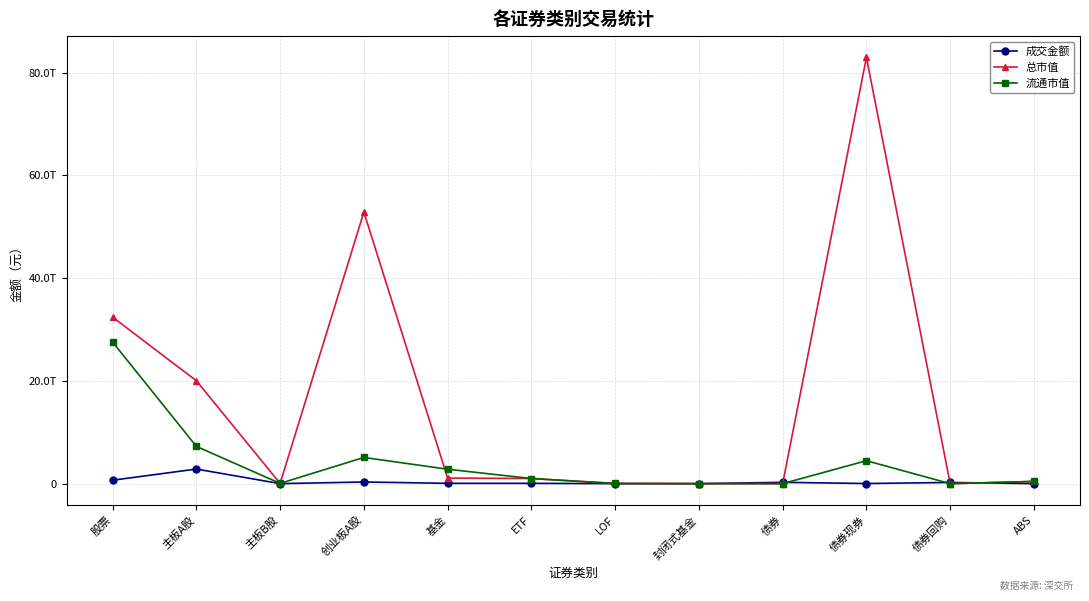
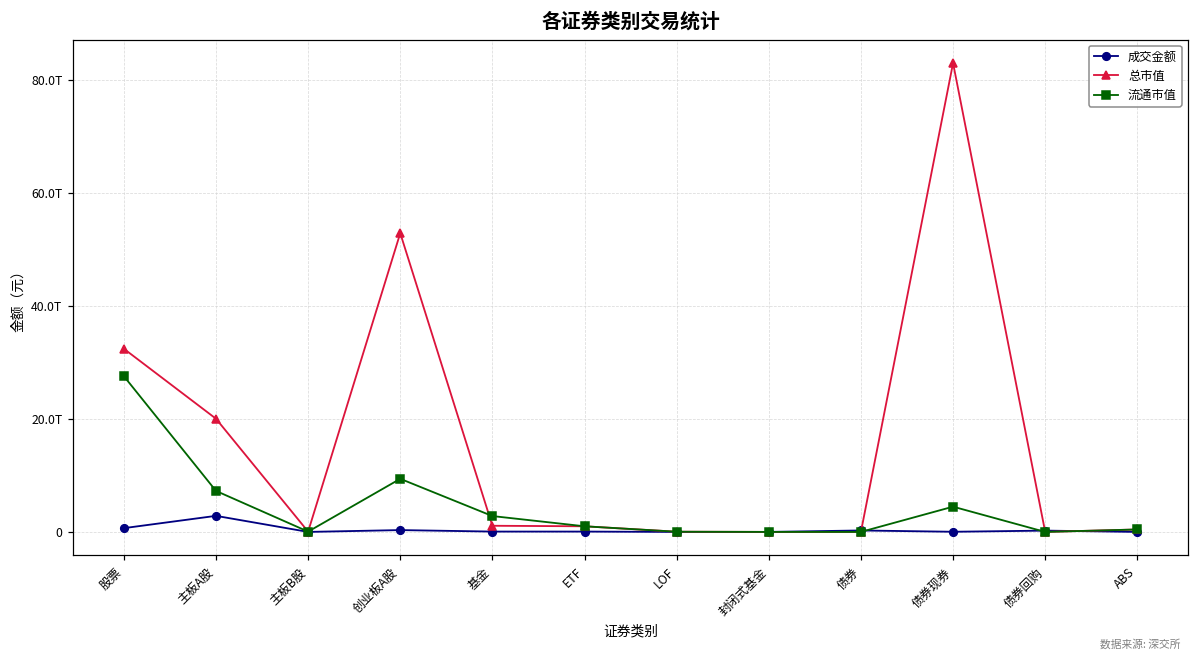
流通市值, 创业板A股: 5T -> 9T
